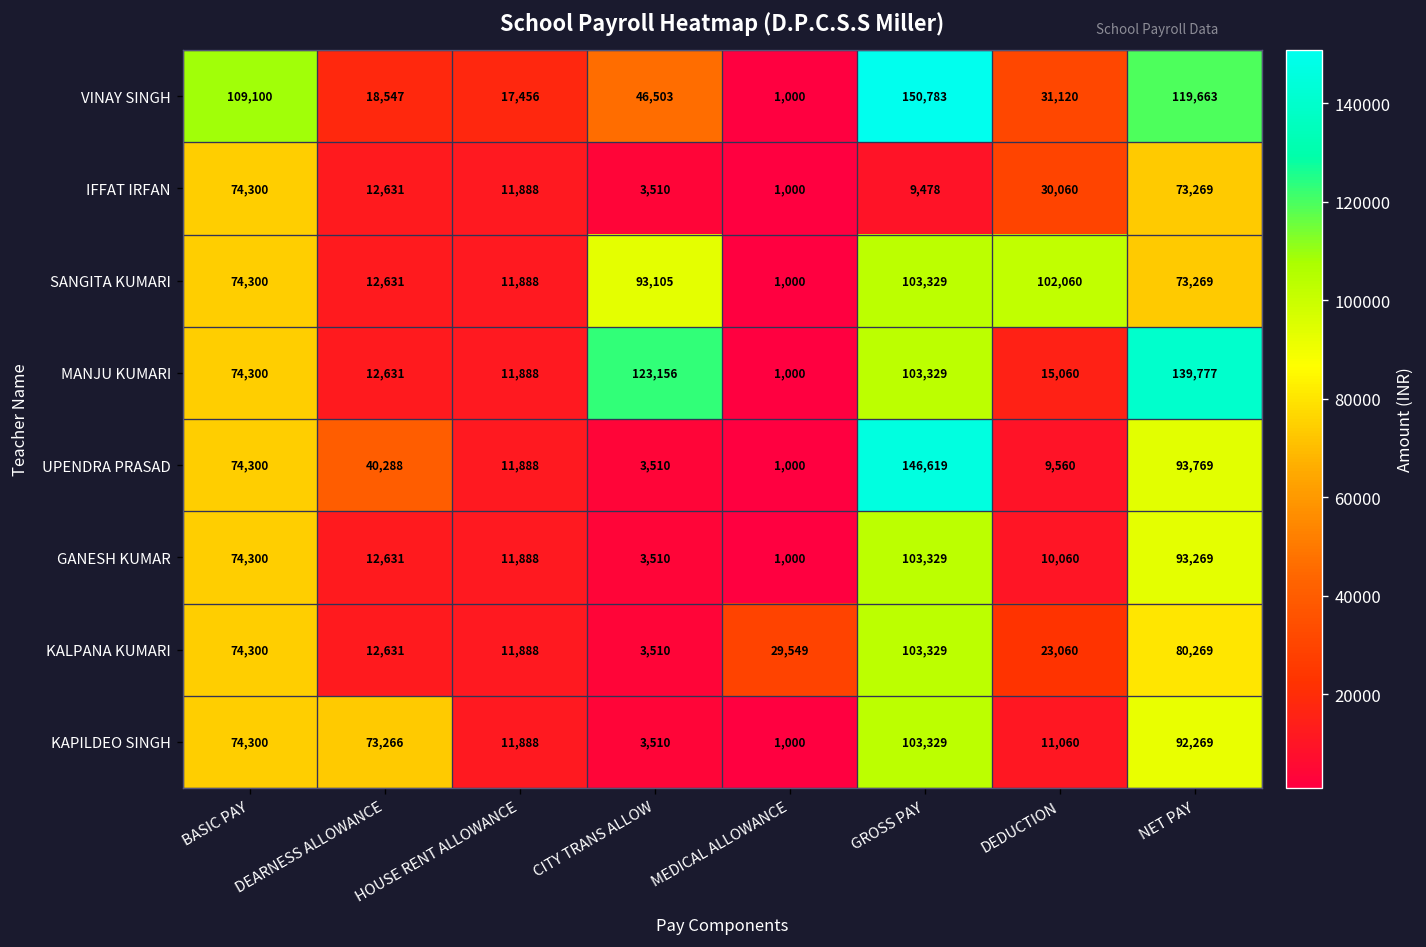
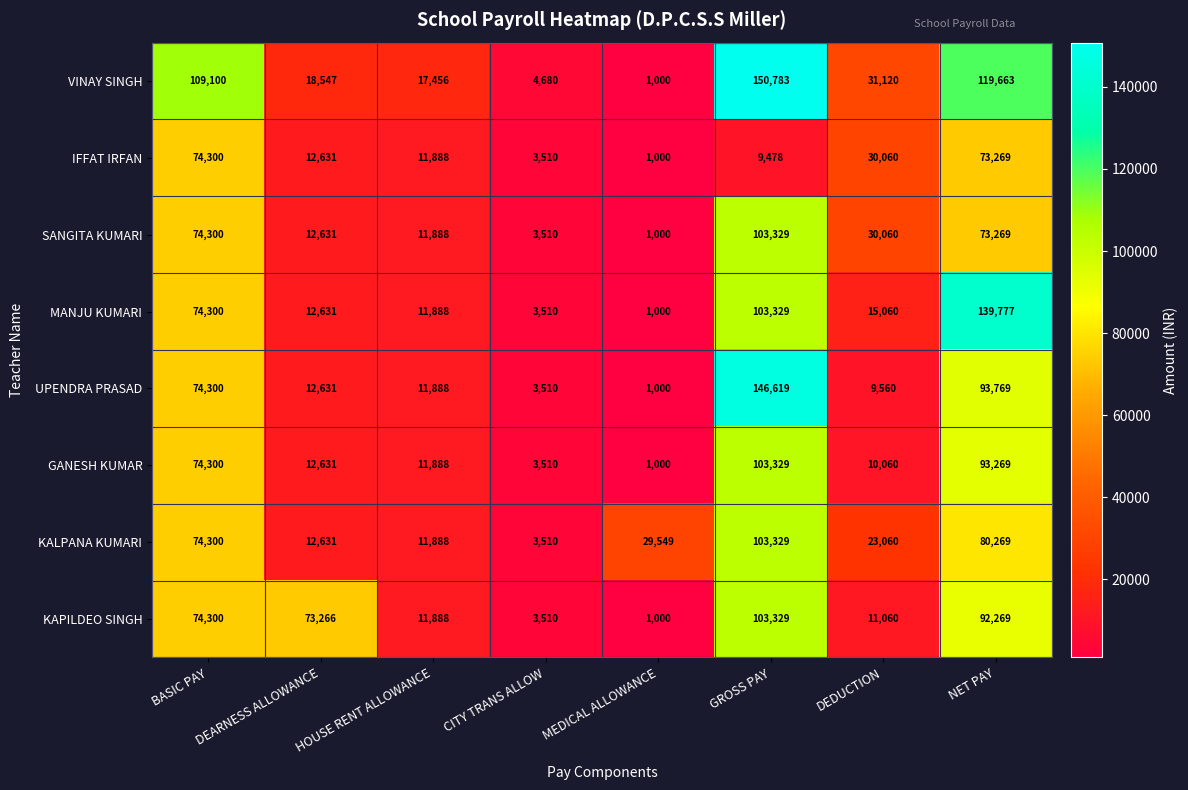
VINAY SINGH, CITY TRANS ALLOW: 46,503 -> 4,680
SANGITA KUMARI, CITY TRANS ALLOW: 93,105 -> 3,510
SANGITA KUMARI, DEDUCTION: 102,060 -> 30,060
MANJU KUMARI, CITY TRANS ALLOW: 123,156 -> 3,510
UPENDRA PRASAD, DEARNESS ALLOWANCE: 40,288 -> 12,631
